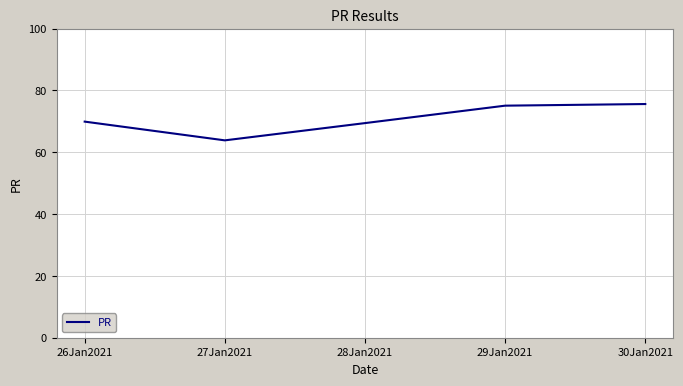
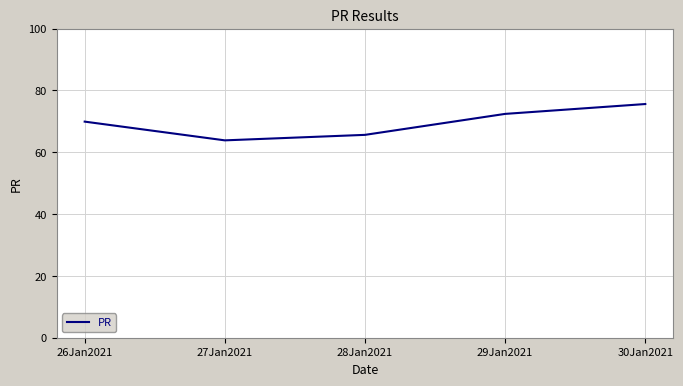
28Jan2021: 69 -> 66
29Jan2021: 75 -> 72
